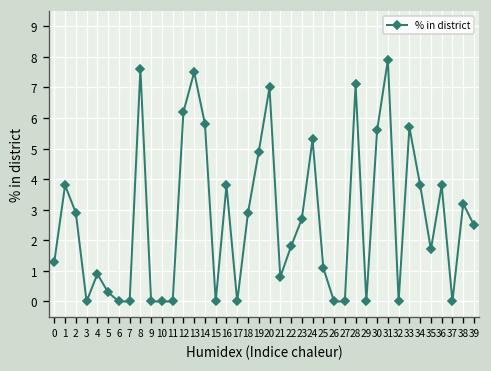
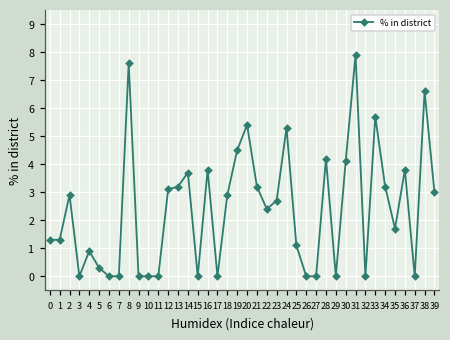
1: 3.8 -> 1.3
12: 6.2 -> 3.1
13: 7.5 -> 3.2
14: 5.8 -> 3.7
19: 4.9 -> 4.5
20: 7.0 -> 5.4
21: 0.8 -> 3.2
22: 1.8 -> 2.4
28: 7.1 -> 4.2
30: 5.6 -> 4.1
34: 3.8 -> 3.2
38: 3.2 -> 6.6
39: 2.5 -> 3.0
